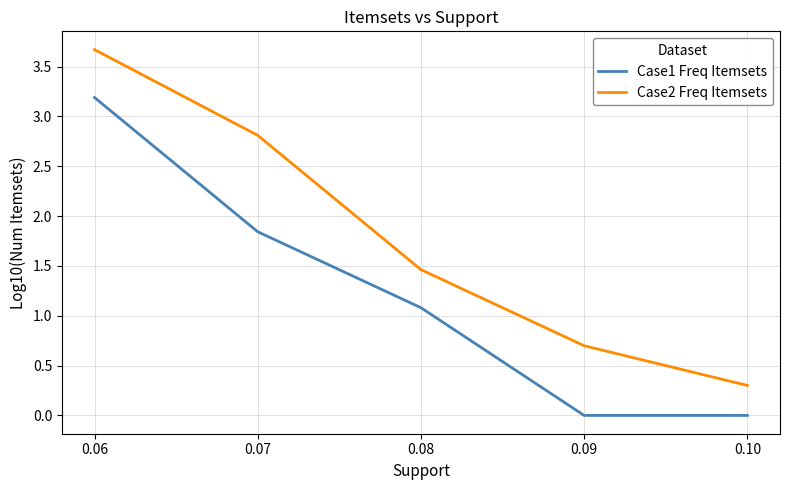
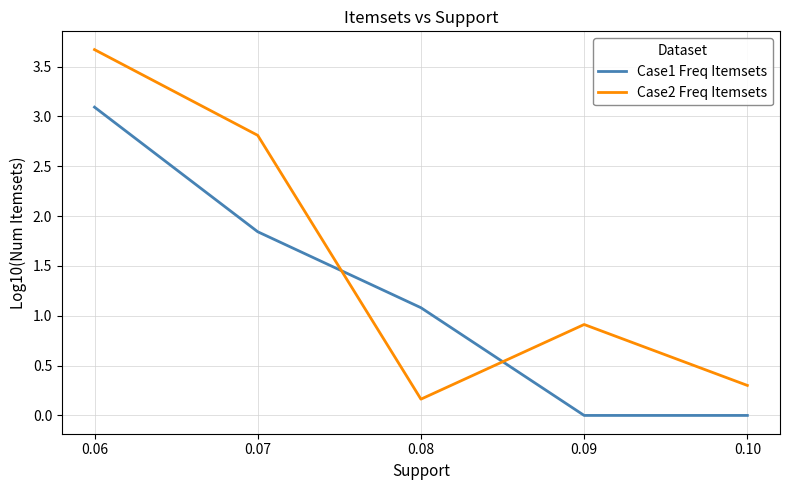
Case1 Freq Itemsets, 0.06: 3.2 -> 3.1
Case2 Freq Itemsets, 0.08: 1.5 -> 0.2
Case2 Freq Itemsets, 0.09: 0.7 -> 0.9
